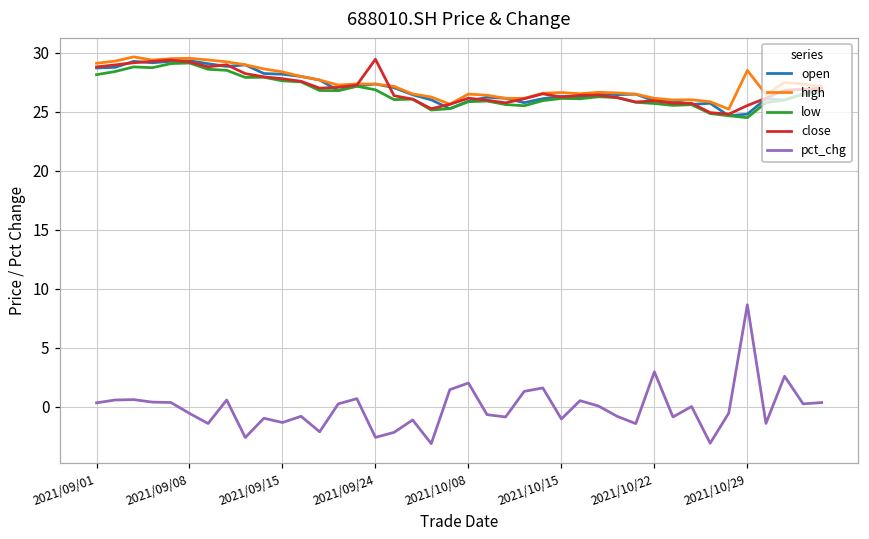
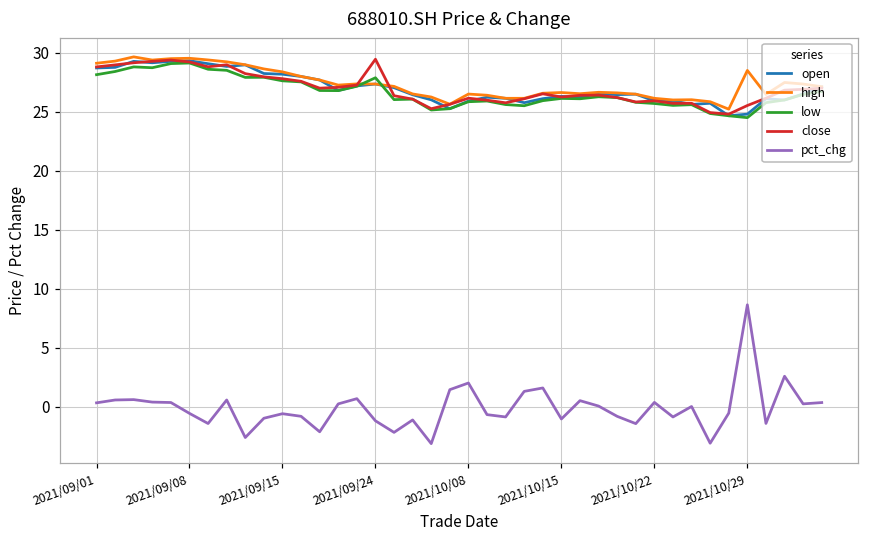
pct_chg, 2021/09/15: -1.3 -> -0.6
low, 2021/09/24: 26.9 -> 27.9
pct_chg, 2021/09/24: -2.6 -> -1.2
pct_chg, 2021/10/22: 3.0 -> 0.4
